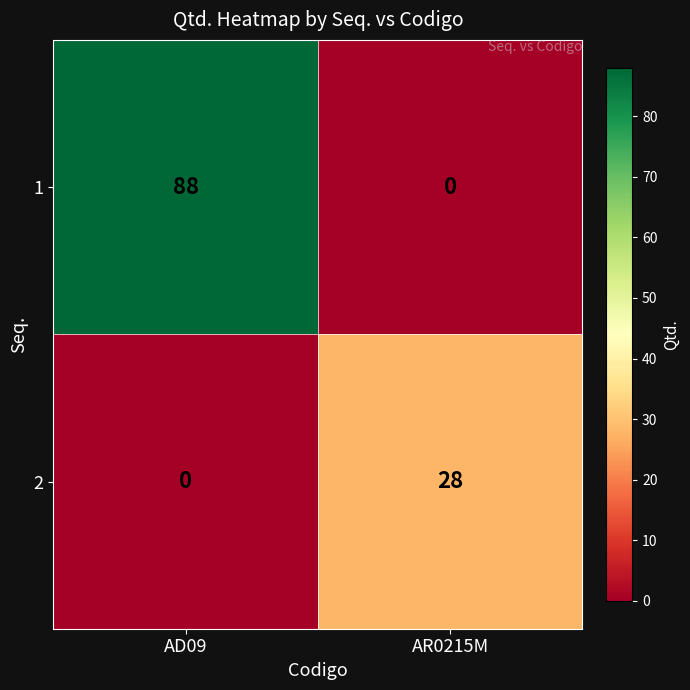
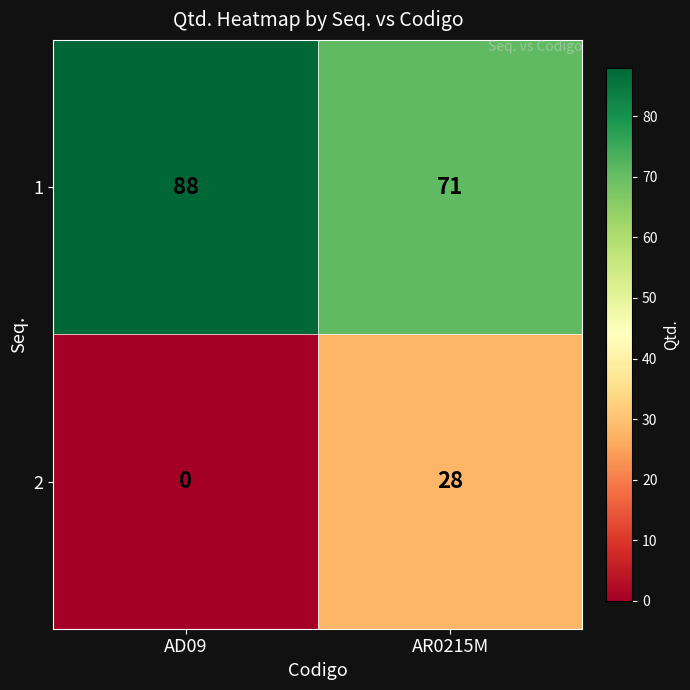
1, AR0215M: 0 -> 71
